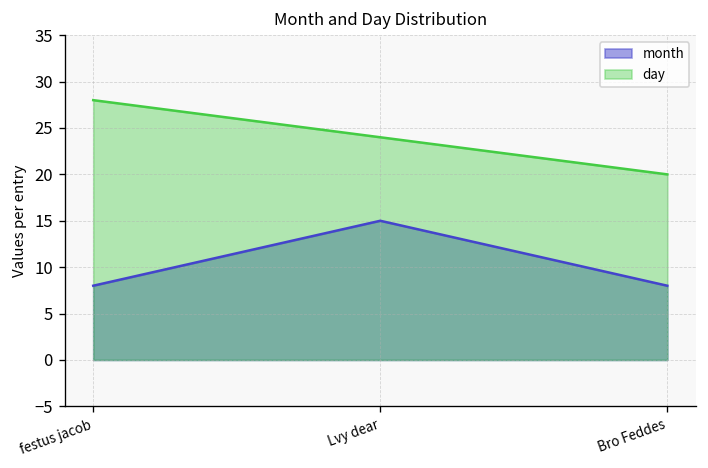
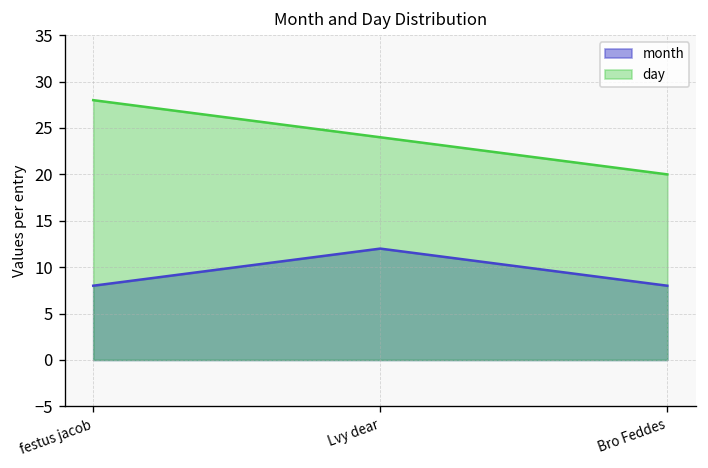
month, Lvy dear: 15 -> 12
